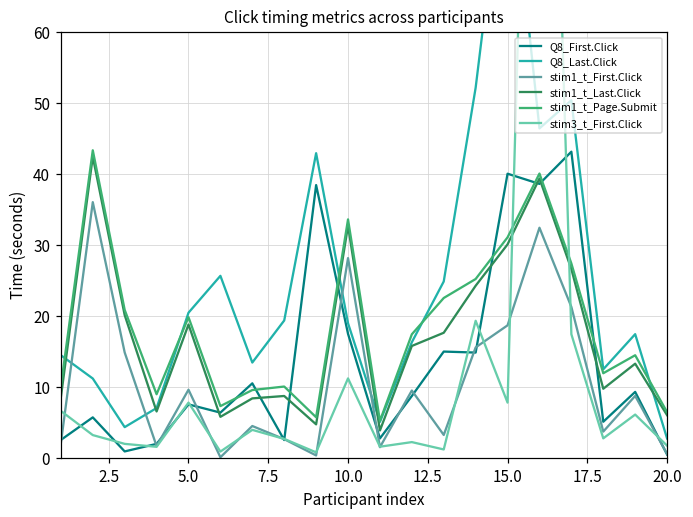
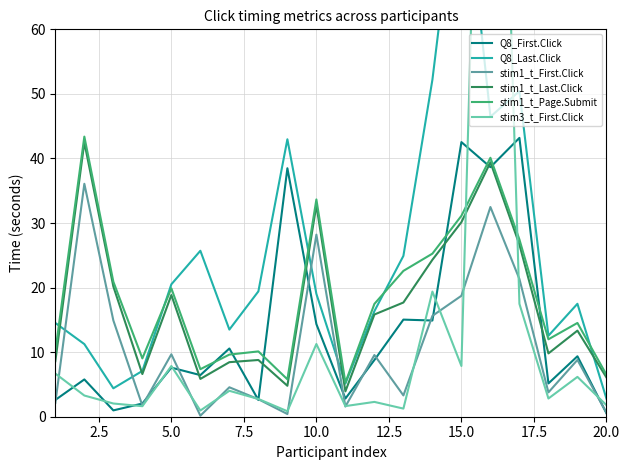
Q8_First.Click, 10.0: 18 -> 14
Q8_First.Click, 15.0: 40 -> 43
